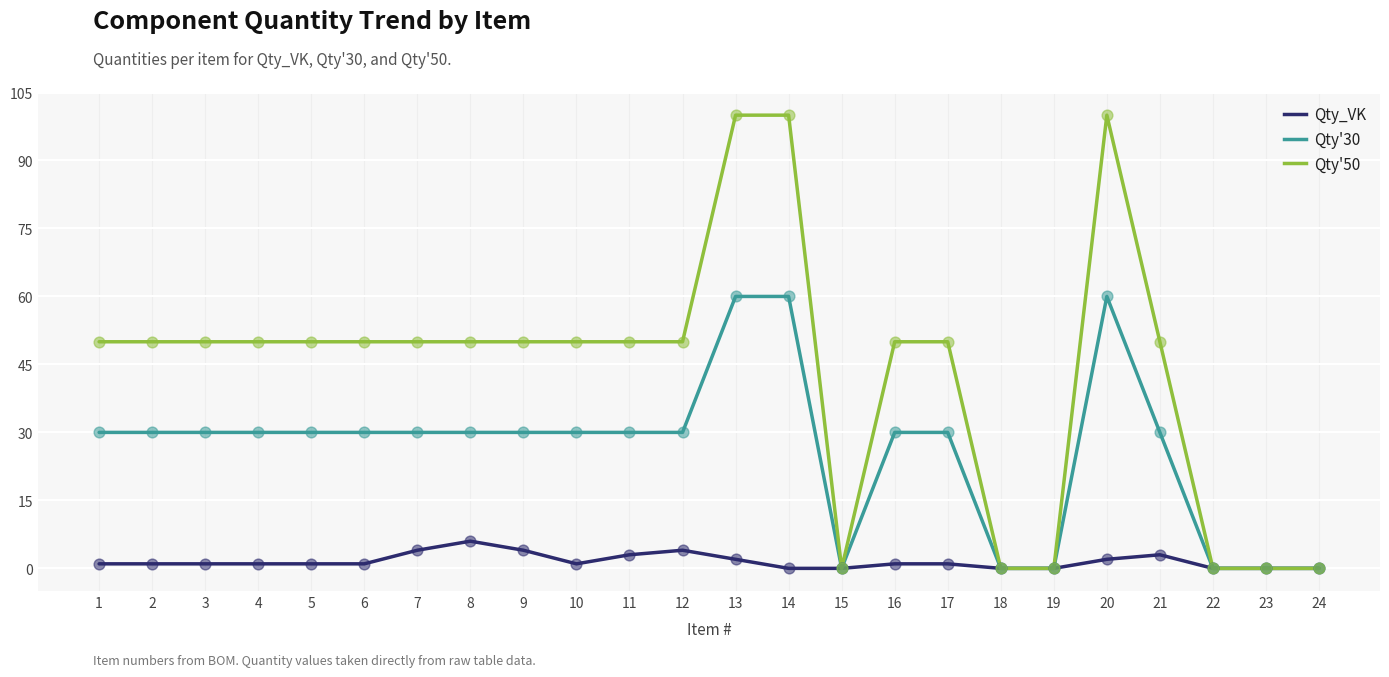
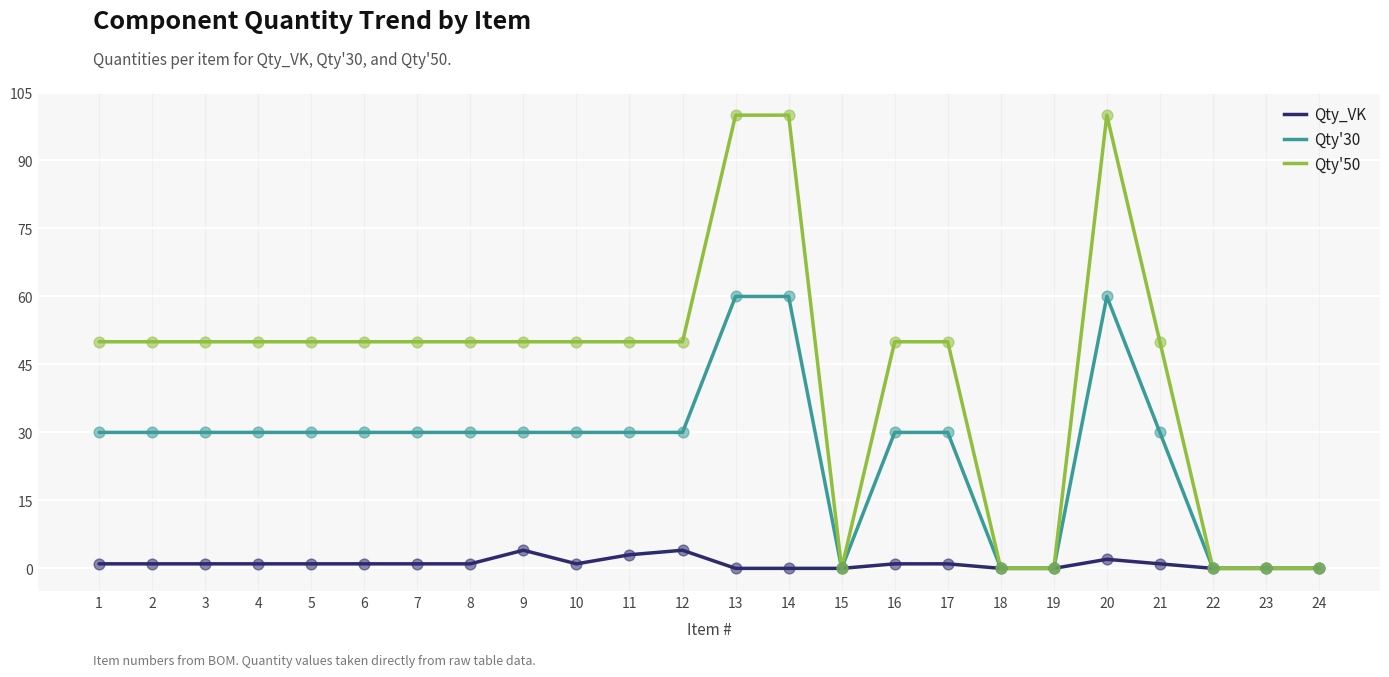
Qty_VK, 7: 4 -> 1
Qty_VK, 8: 6 -> 1
Qty_VK, 13: 2 -> 0
Qty_VK, 21: 3 -> 1
